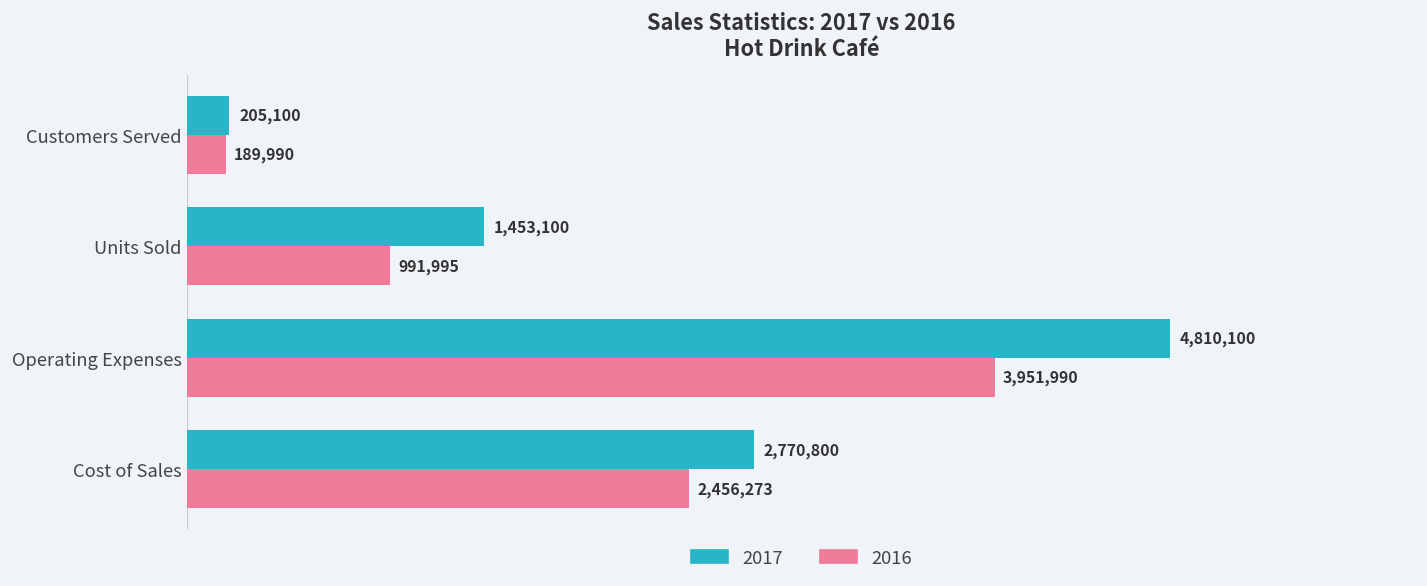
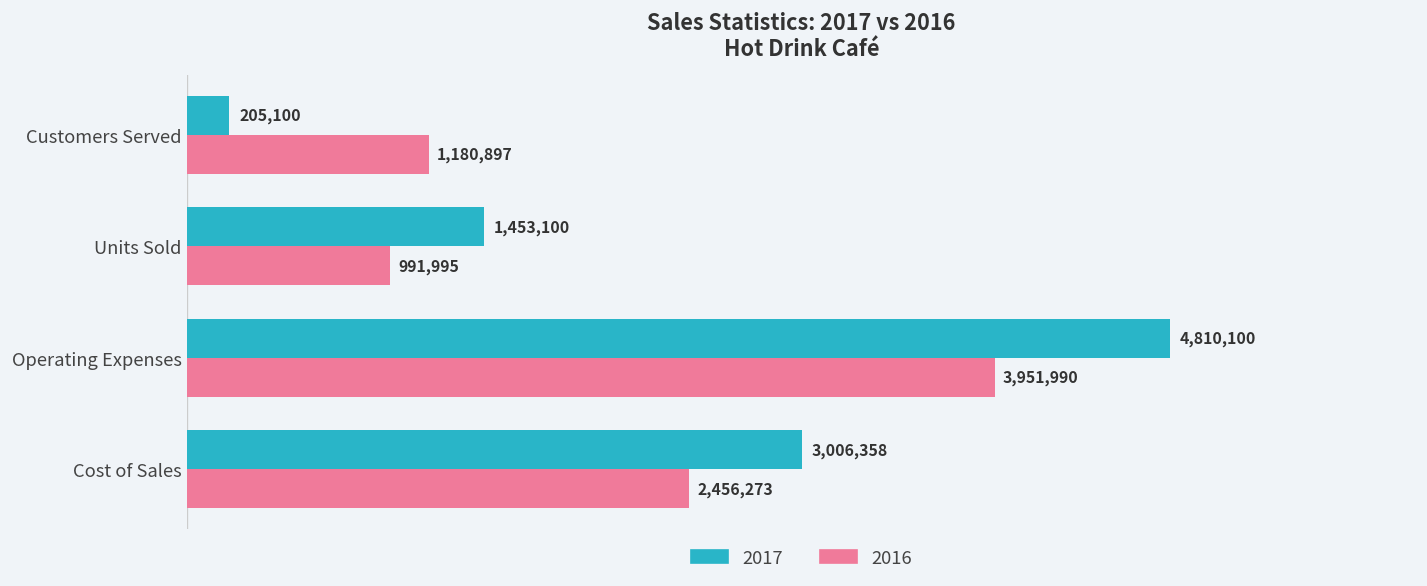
2016, Customers Served: 189,990 -> 1,180,897
2017, Cost of Sales: 2,770,800 -> 3,006,358
